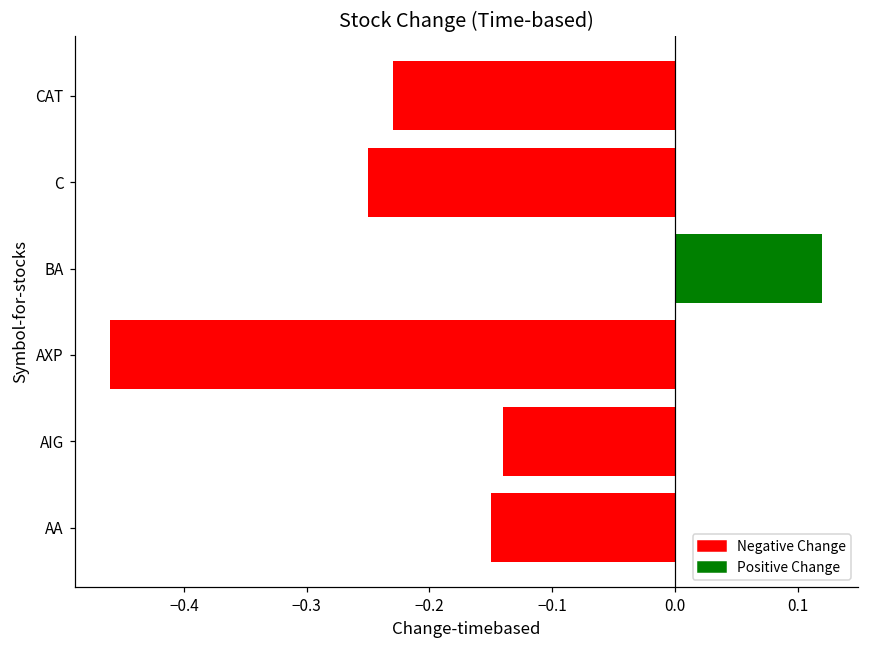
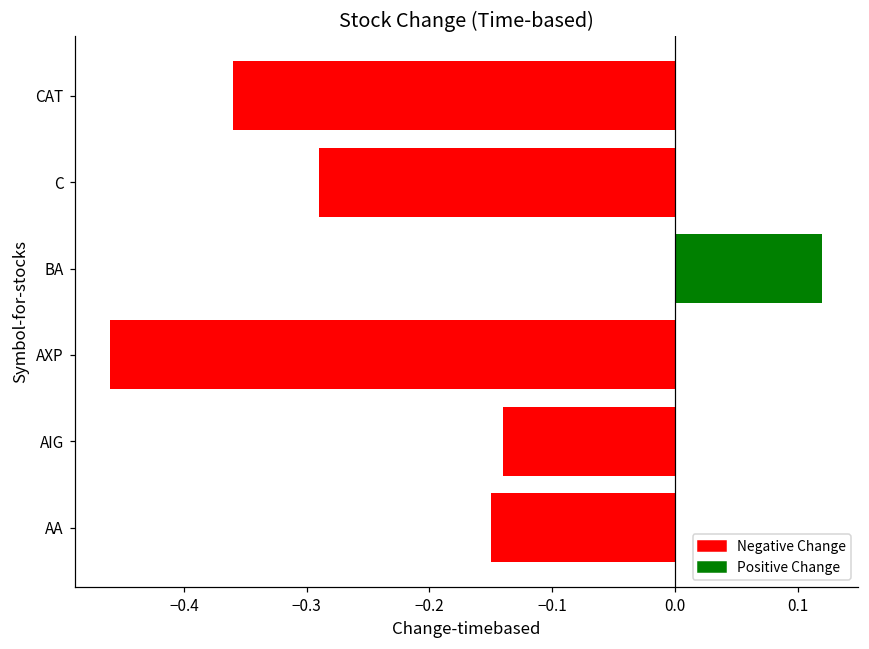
CAT: -0.23 -> -0.36
C: -0.25 -> -0.29
